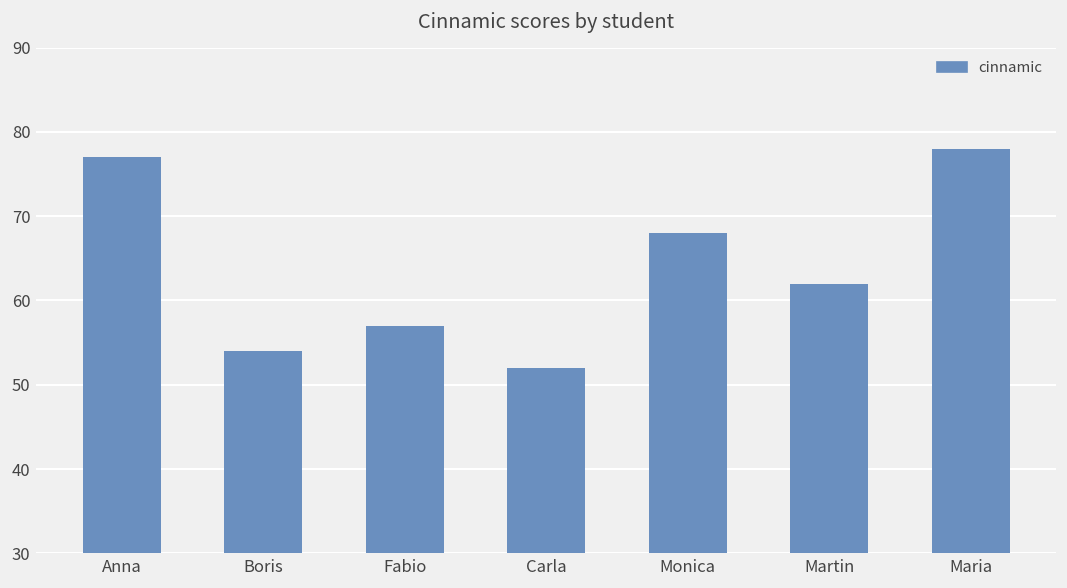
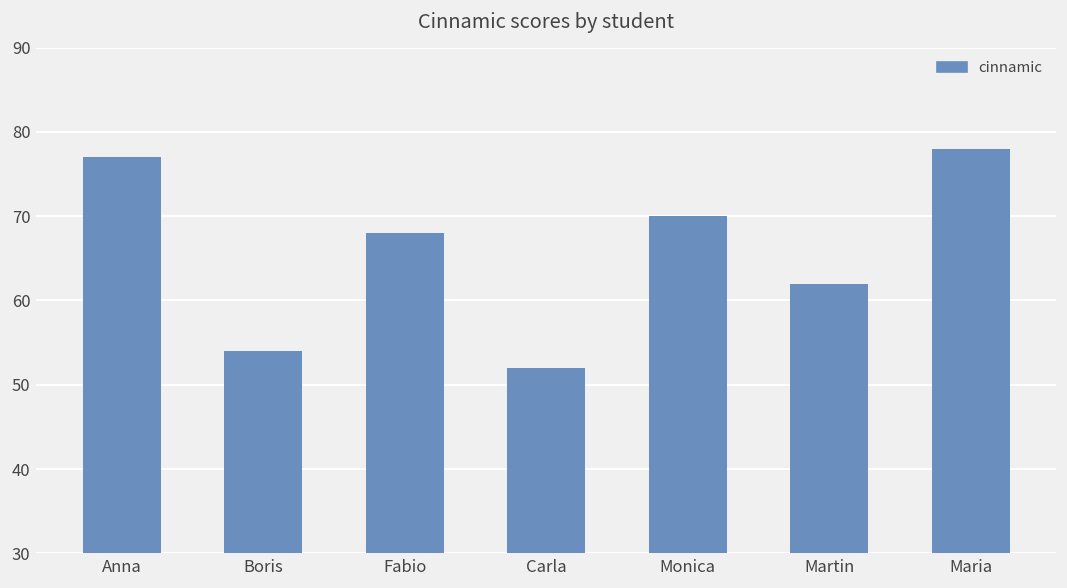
Fabio: 57 -> 68
Monica: 68 -> 70
